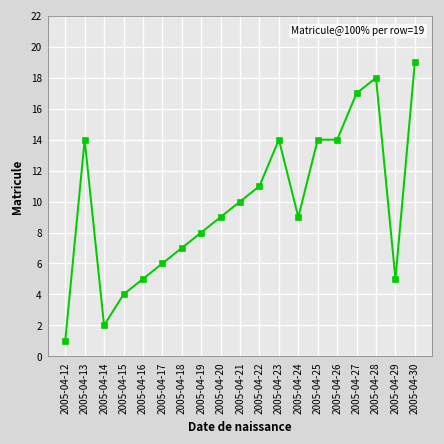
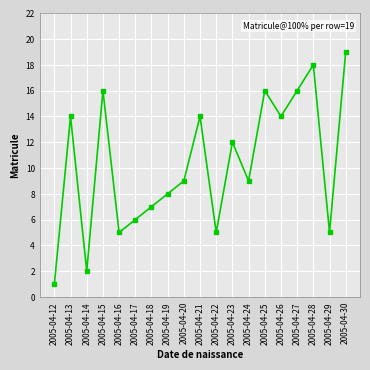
2005-04-15: 4 -> 16
2005-04-21: 10 -> 14
2005-04-22: 11 -> 5
2005-04-23: 14 -> 12
2005-04-25: 14 -> 16
2005-04-27: 17 -> 16
